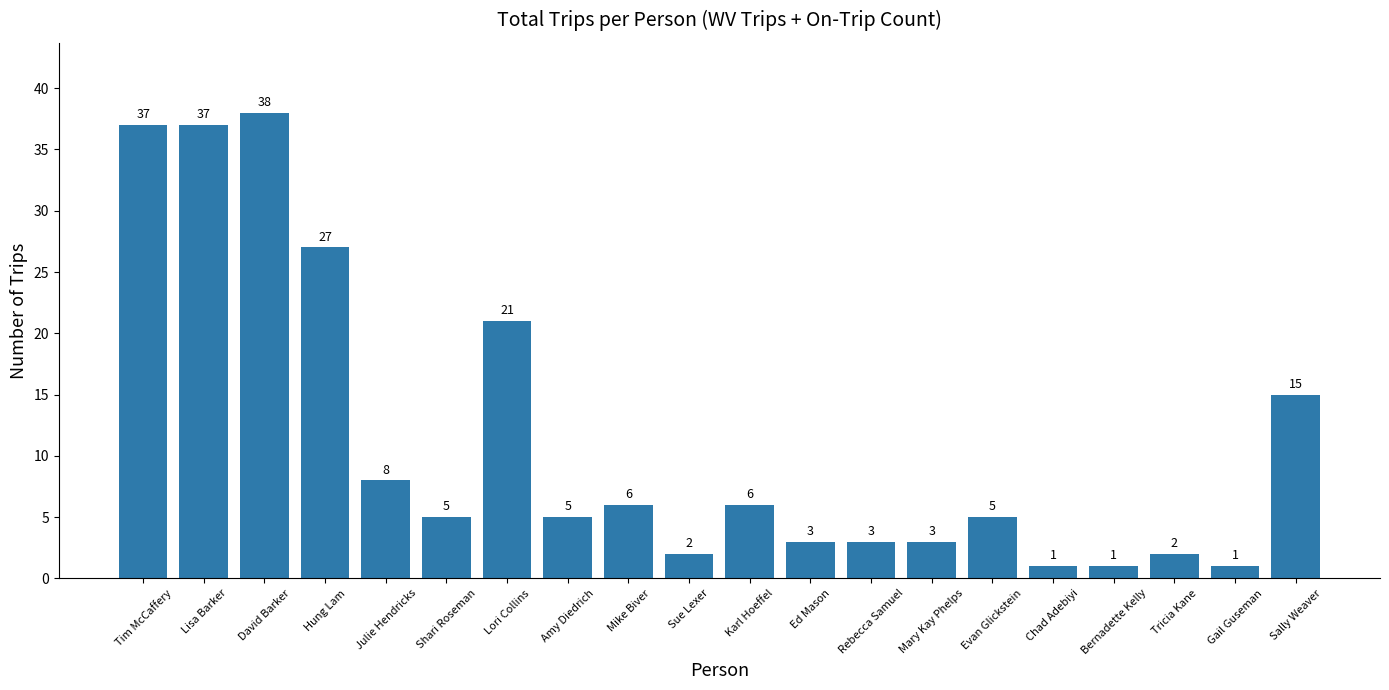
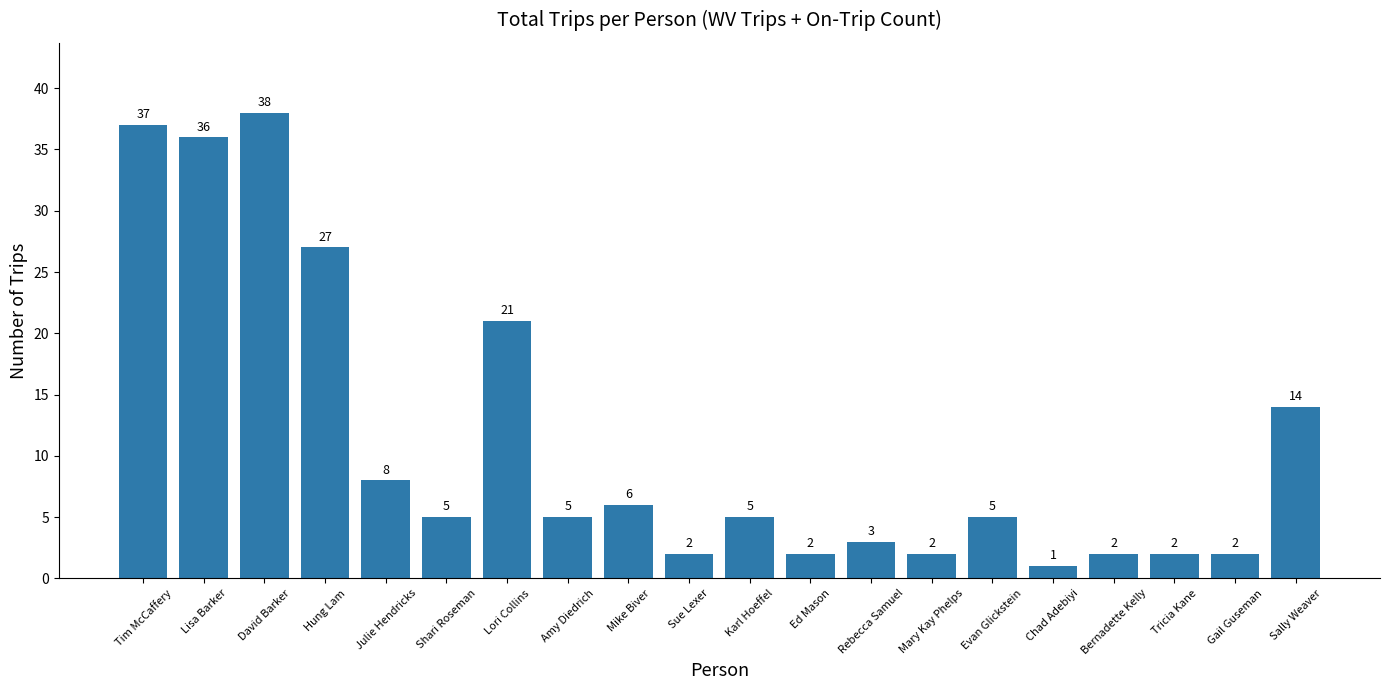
Lisa Barker: 37 -> 36
Karl Hoeffel: 6 -> 5
Ed Mason: 3 -> 2
Mary Kay Phelps: 3 -> 2
Bernadette Kelly: 1 -> 2
Gail Guseman: 1 -> 2
Sally Weaver: 15 -> 14
